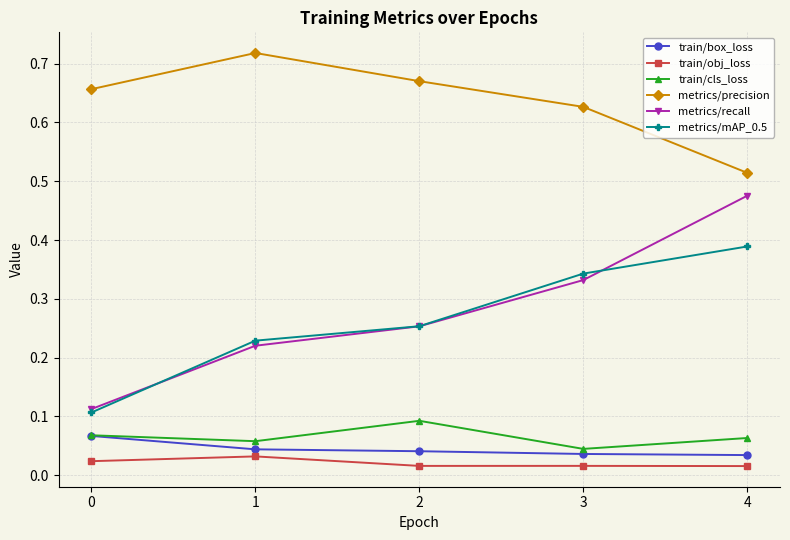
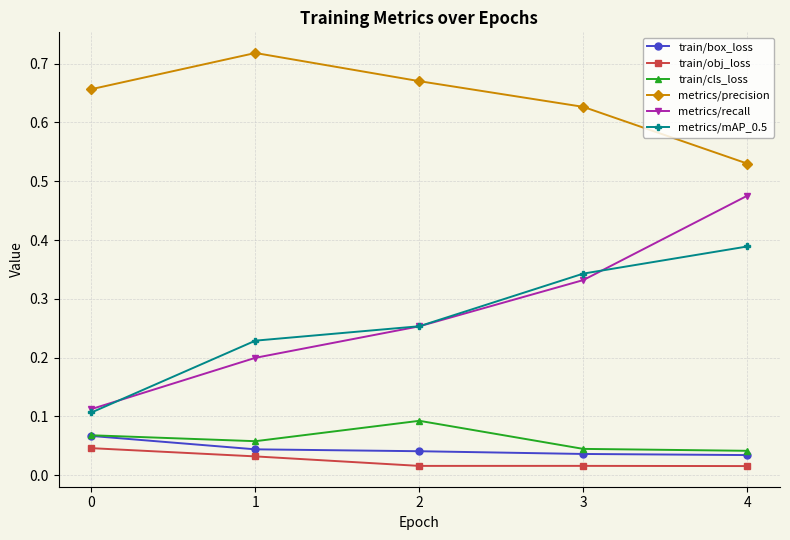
train/obj_loss, 0: 0.02 -> 0.05
metrics/recall, 1: 0.22 -> 0.20
train/cls_loss, 4: 0.06 -> 0.04
metrics/precision, 4: 0.51 -> 0.53
